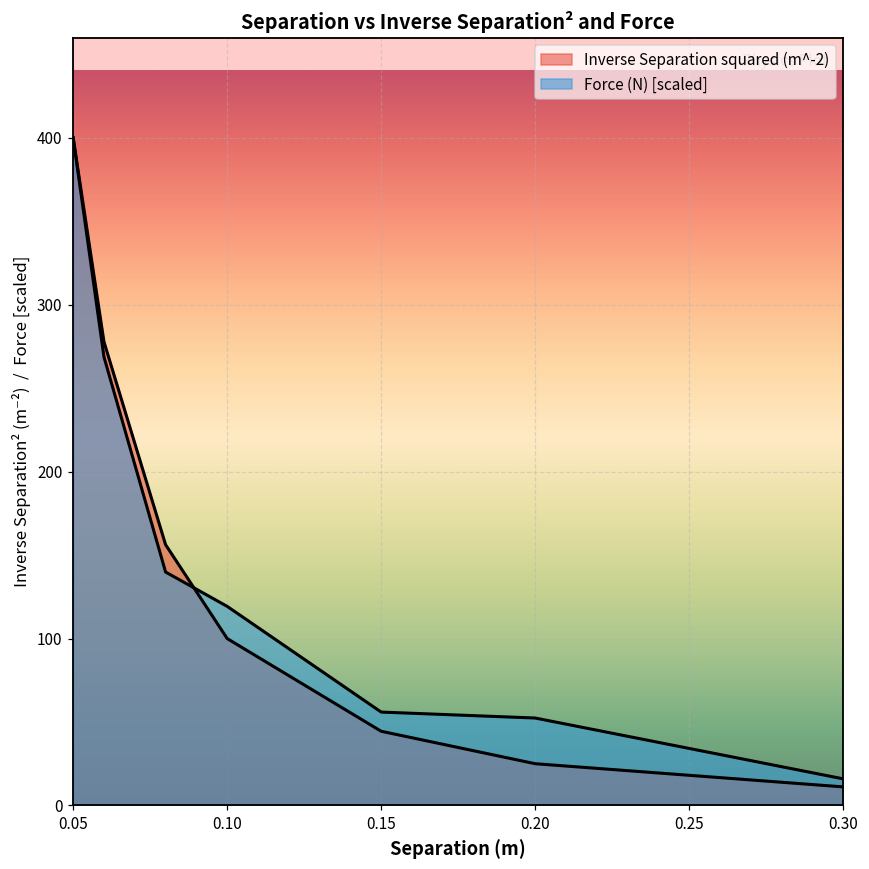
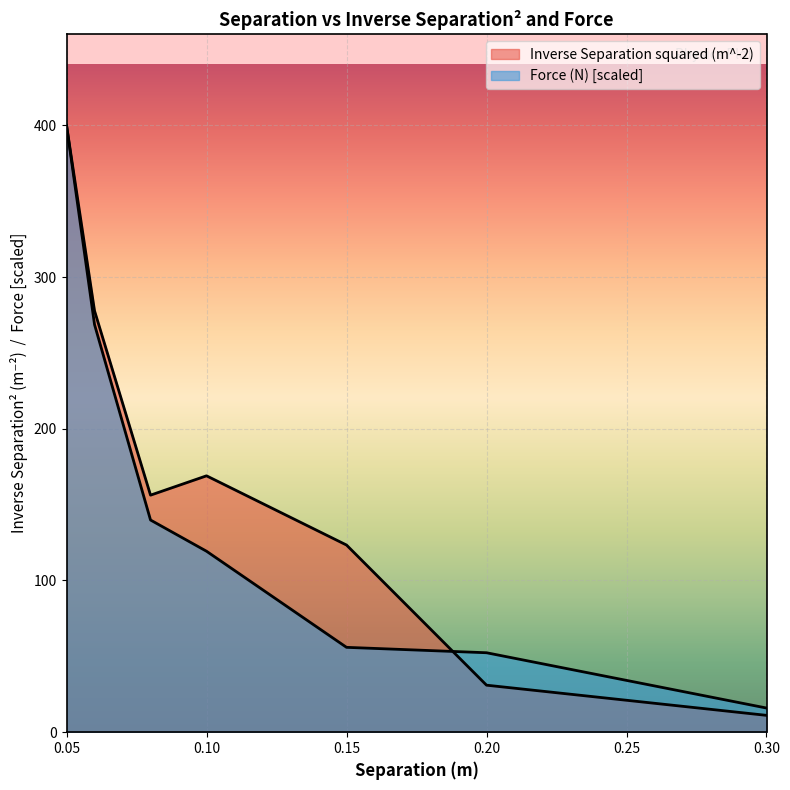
Inverse Separation squared (m^-2), 0.10: 100 -> 169
Inverse Separation squared (m^-2), 0.15: 44 -> 123
Inverse Separation squared (m^-2), 0.20: 25 -> 31
